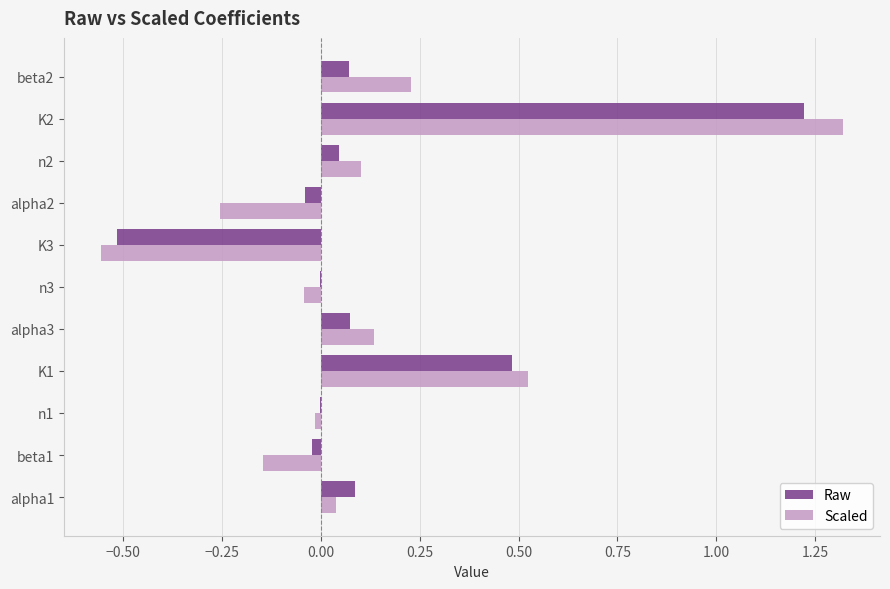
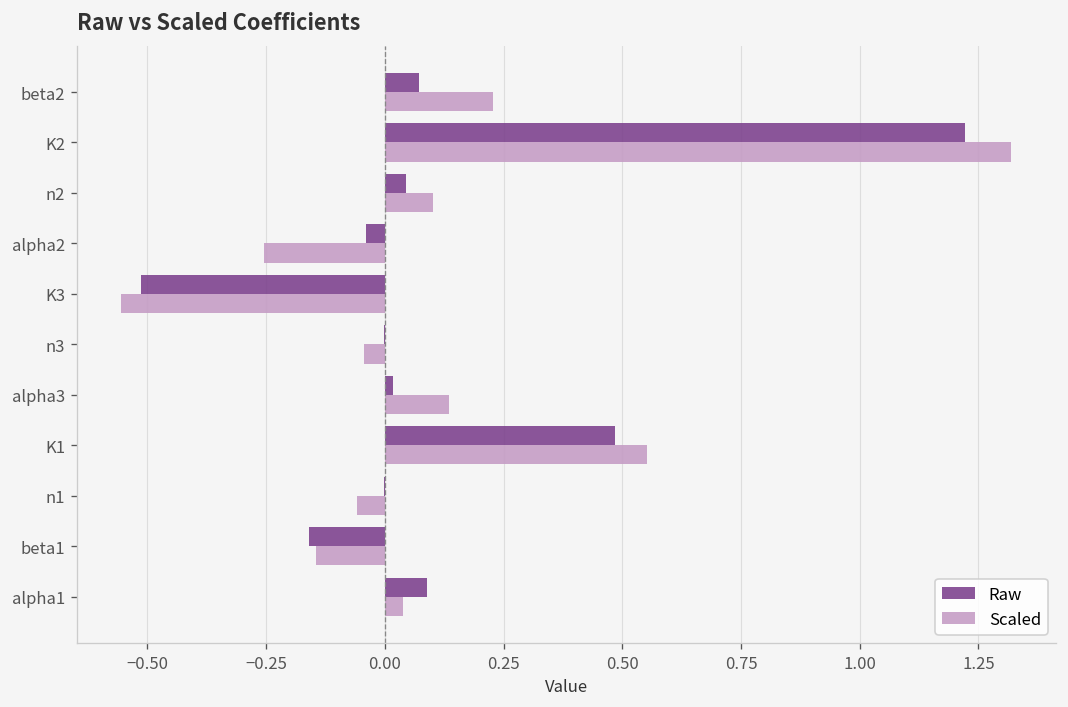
Raw, alpha3: 0.07 -> 0.02
Scaled, K1: 0.52 -> 0.55
Scaled, n1: -0.01 -> -0.06
Raw, beta1: -0.02 -> -0.16
